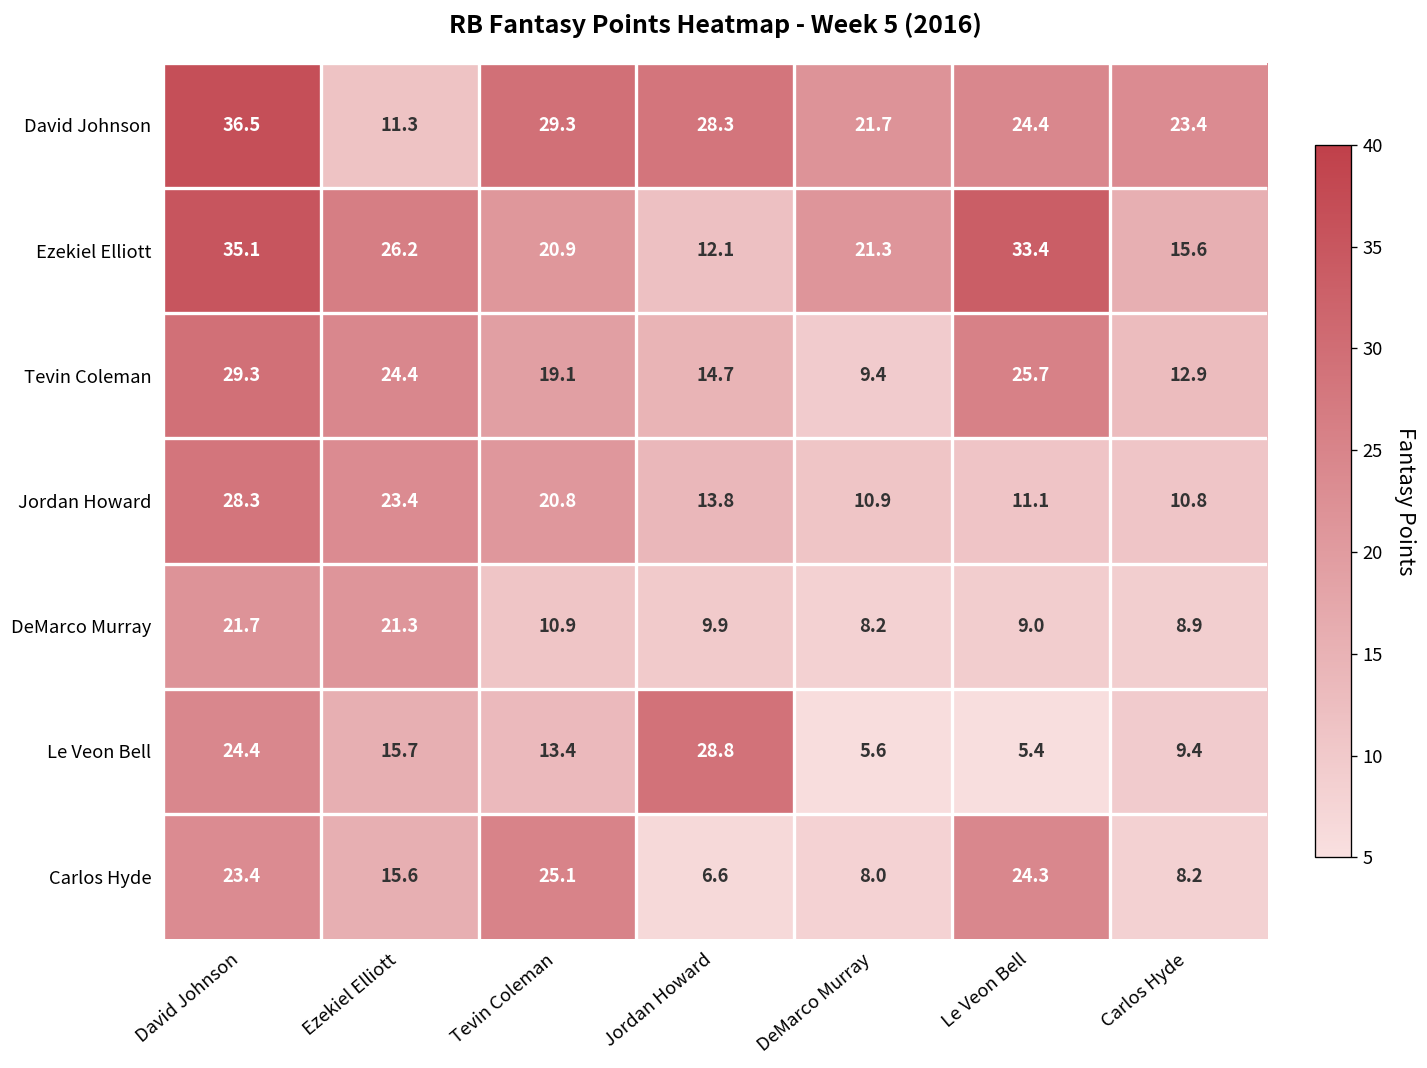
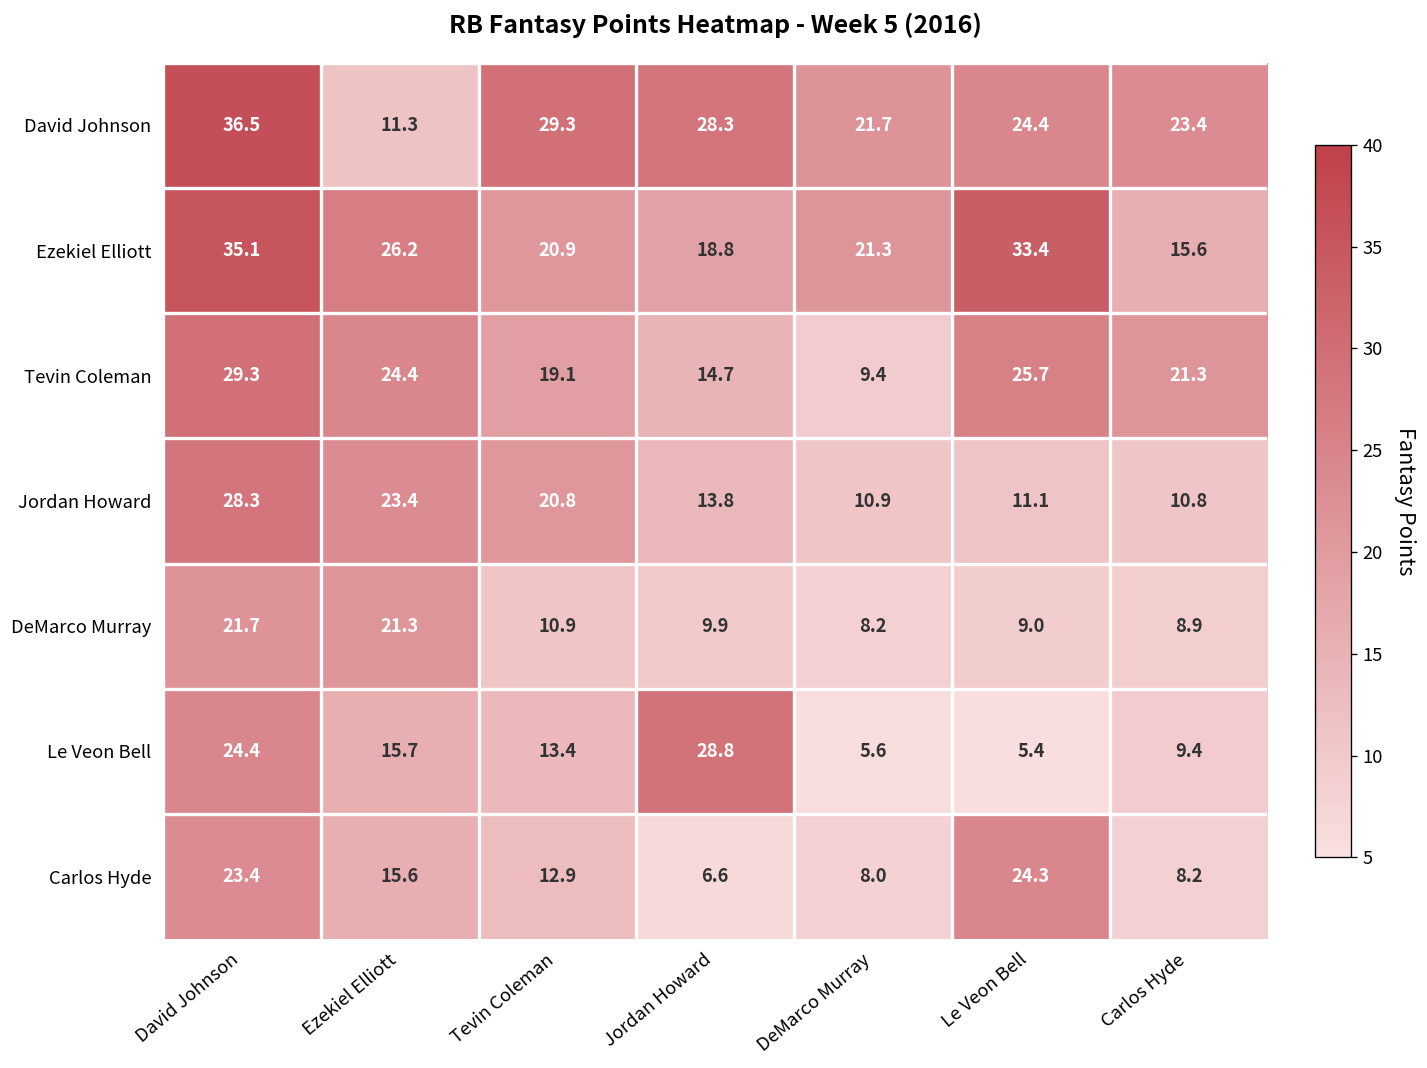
Ezekiel Elliott, Jordan Howard: 12.1 -> 18.8
Tevin Coleman, Carlos Hyde: 12.9 -> 21.3
Carlos Hyde, Tevin Coleman: 25.1 -> 12.9
